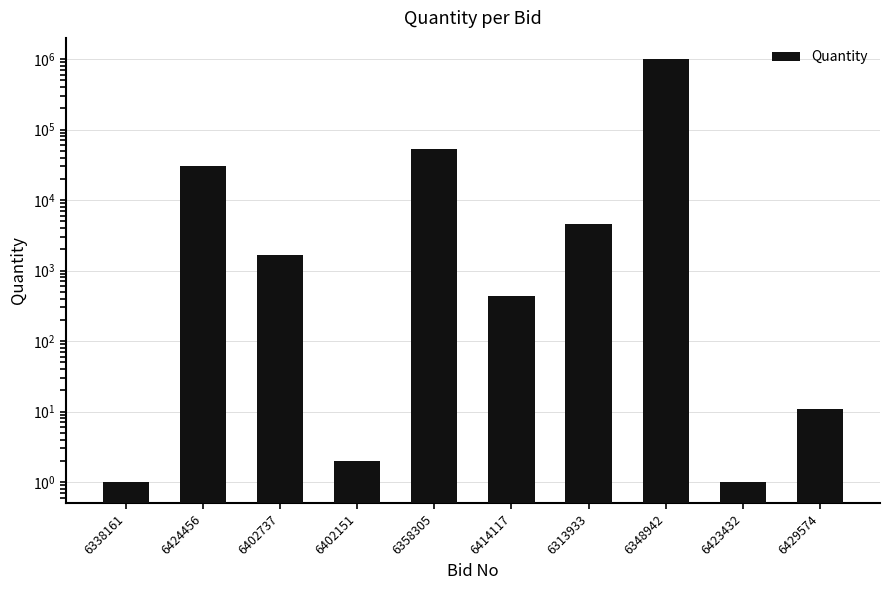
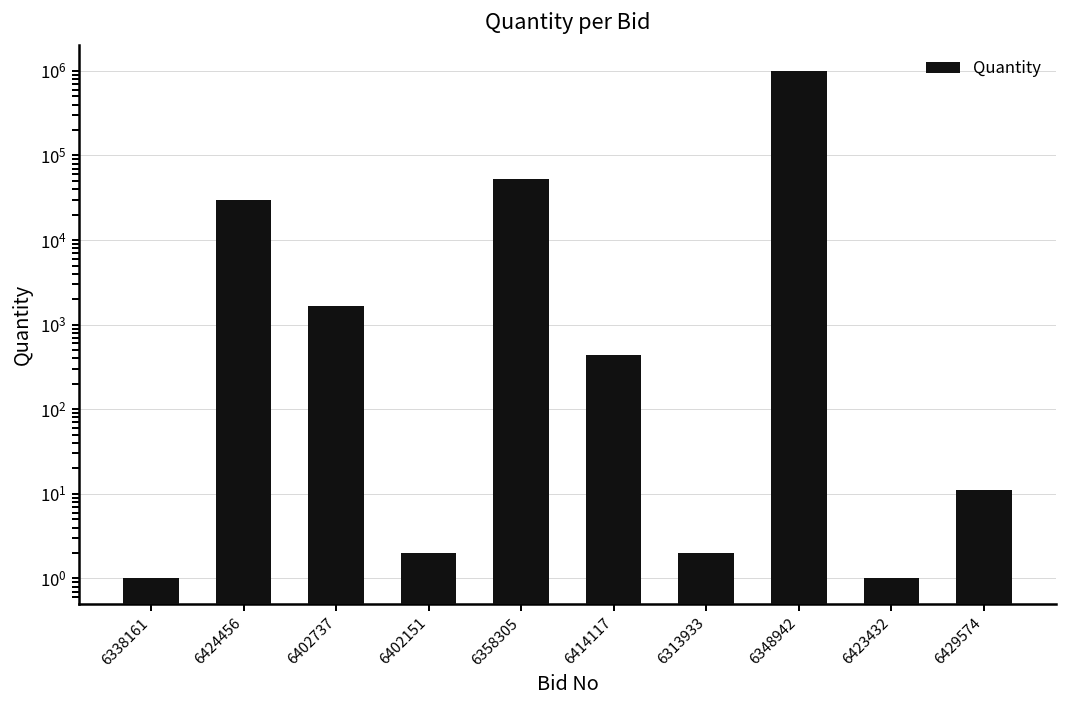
6313933: 5000 -> 2
